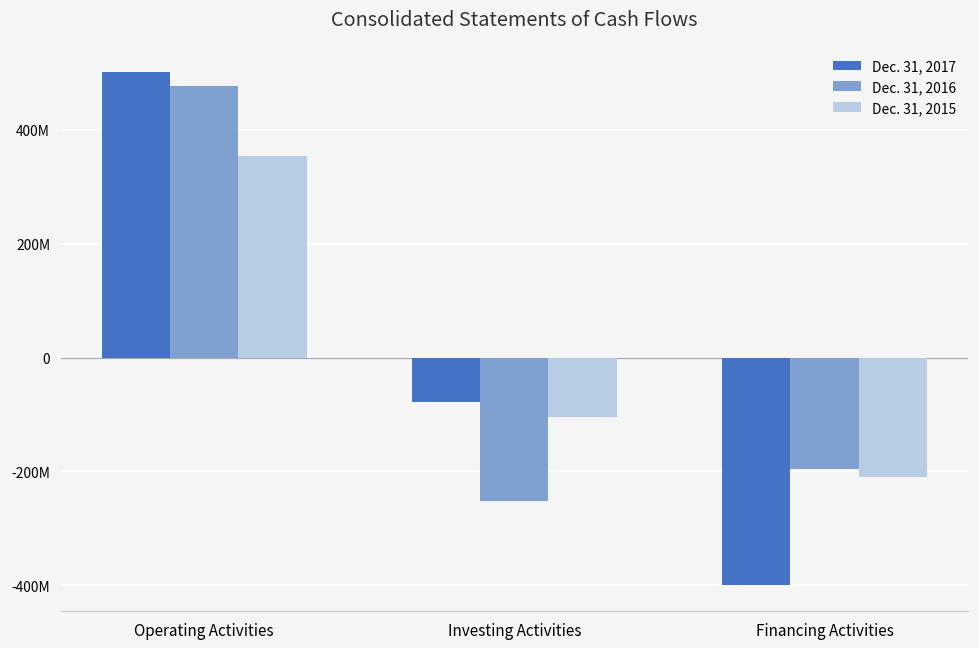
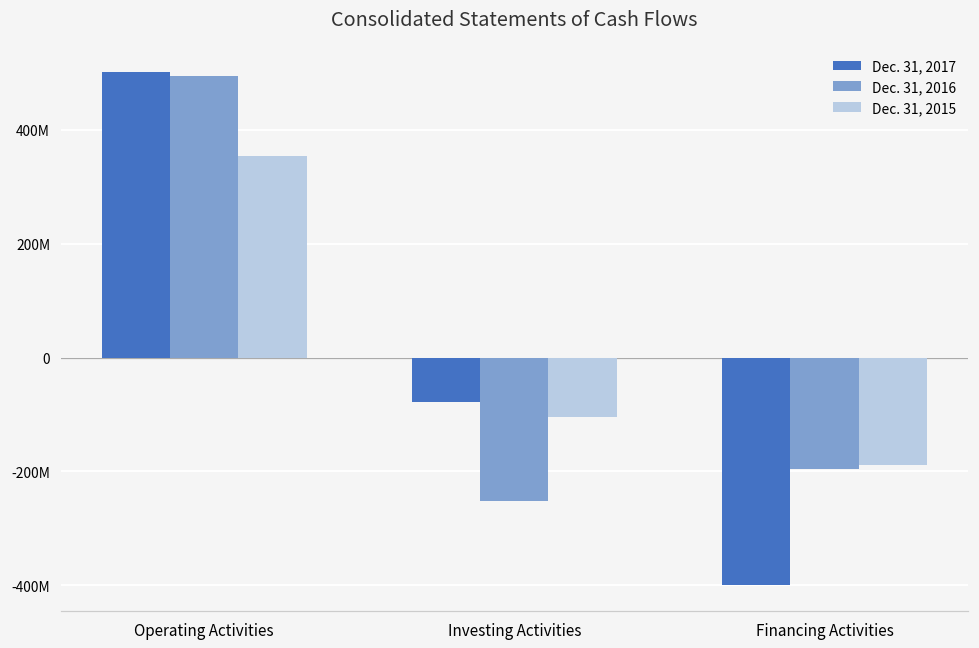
Dec. 31, 2016, Operating Activities: 480000000 -> 500000000
Dec. 31, 2015, Financing Activities: -210000000 -> -190000000
